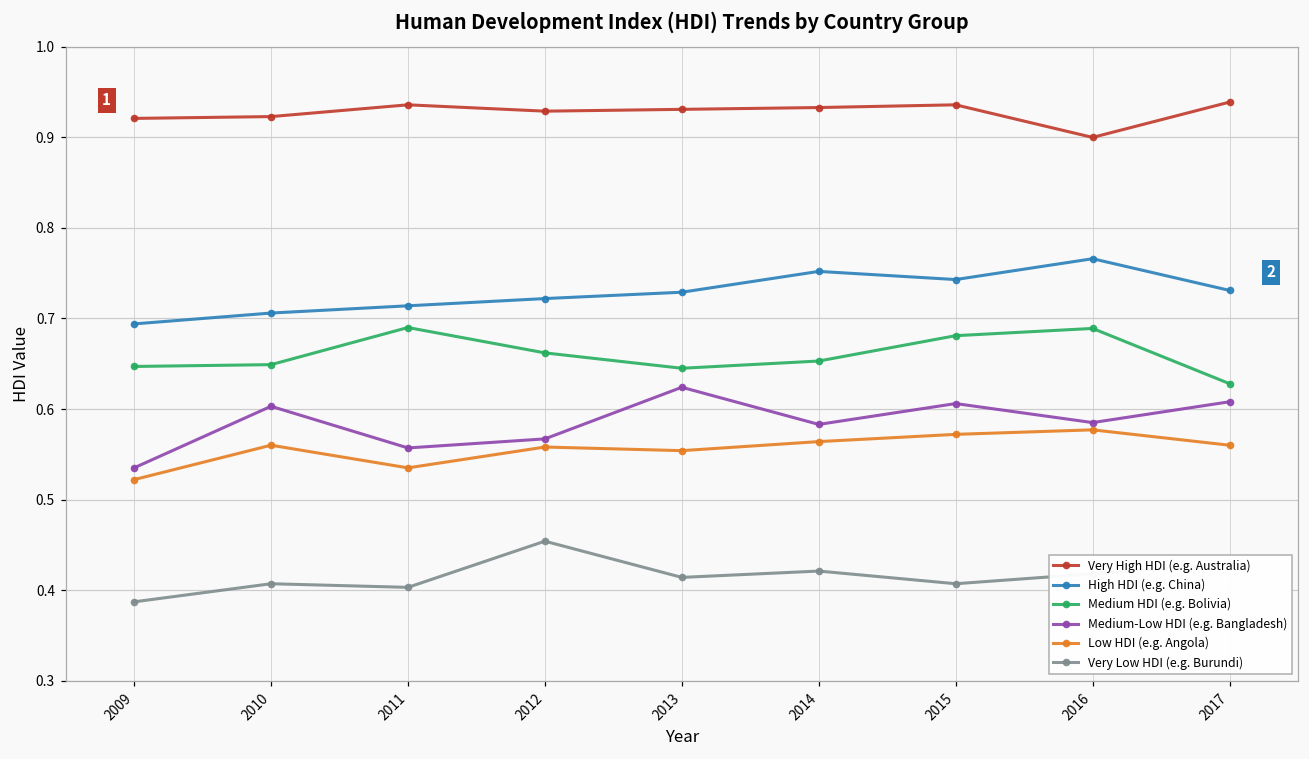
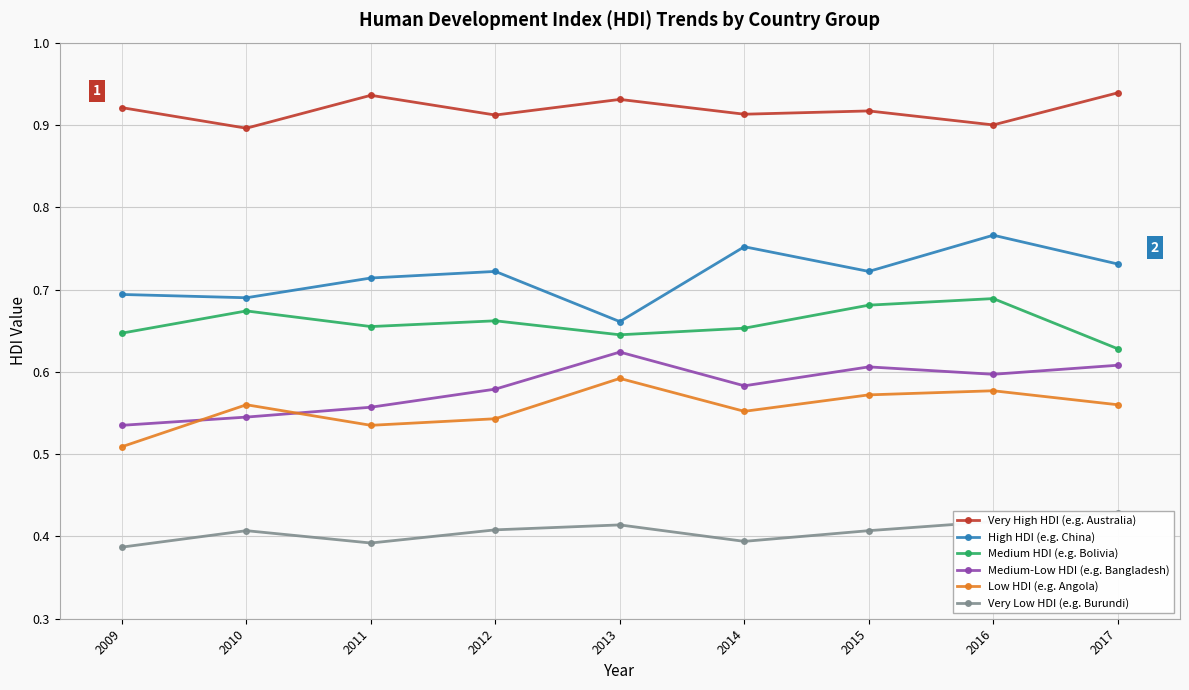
Low HDI (e.g. Angola), 2009: 0.52 -> 0.51
Very High HDI (e.g. Australia), 2010: 0.92 -> 0.90
High HDI (e.g. China), 2010: 0.71 -> 0.69
Medium HDI (e.g. Bolivia), 2010: 0.65 -> 0.67
Medium-Low HDI (e.g. Bangladesh), 2010: 0.60 -> 0.55
Medium HDI (e.g. Bolivia), 2011: 0.69 -> 0.66
Very Low HDI (e.g. Burundi), 2011: 0.40 -> 0.39
Very High HDI (e.g. Australia), 2012: 0.93 -> 0.91
Medium-Low HDI (e.g. Bangladesh), 2012: 0.57 -> 0.58
Low HDI (e.g. Angola), 2012: 0.56 -> 0.54
Very Low HDI (e.g. Burundi), 2012: 0.45 -> 0.41
High HDI (e.g. China), 2013: 0.73 -> 0.66
Low HDI (e.g. Angola), 2013: 0.55 -> 0.59
Very High HDI (e.g. Australia), 2014: 0.93 -> 0.91
Low HDI (e.g. Angola), 2014: 0.56 -> 0.55
Very Low HDI (e.g. Burundi), 2014: 0.42 -> 0.39
Very High HDI (e.g. Australia), 2015: 0.94 -> 0.92
High HDI (e.g. China), 2015: 0.74 -> 0.72
Medium-Low HDI (e.g. Bangladesh), 2016: 0.59 -> 0.60
